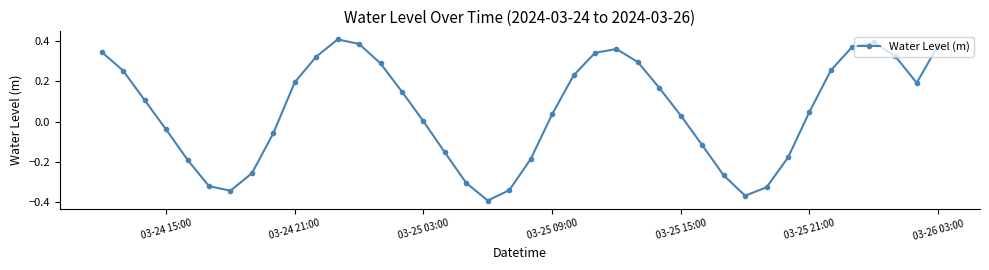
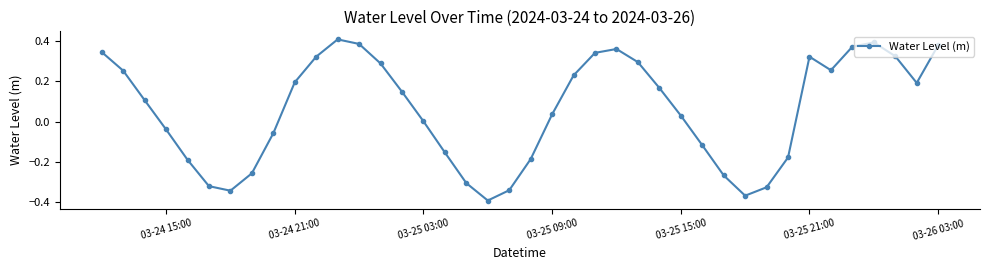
03-25 21:00: 0.05 -> 0.32
